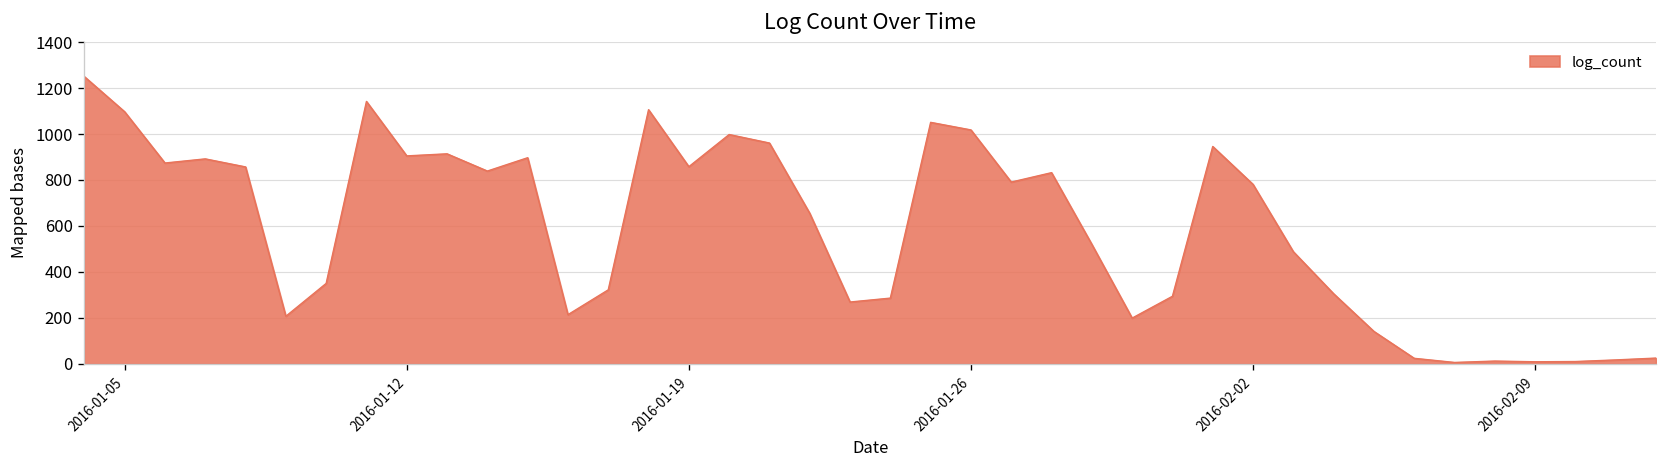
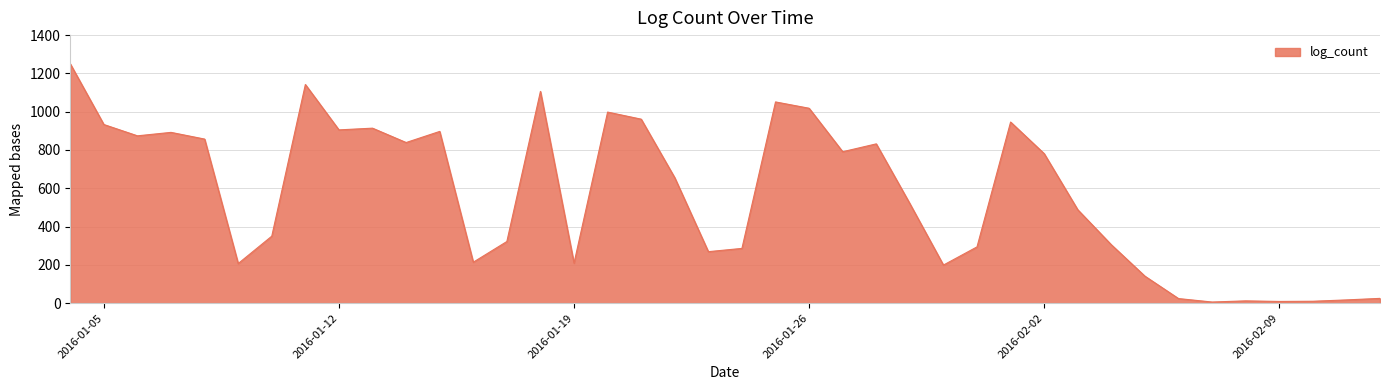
2016-01-05: 1100 -> 930
2016-01-19: 860 -> 210
